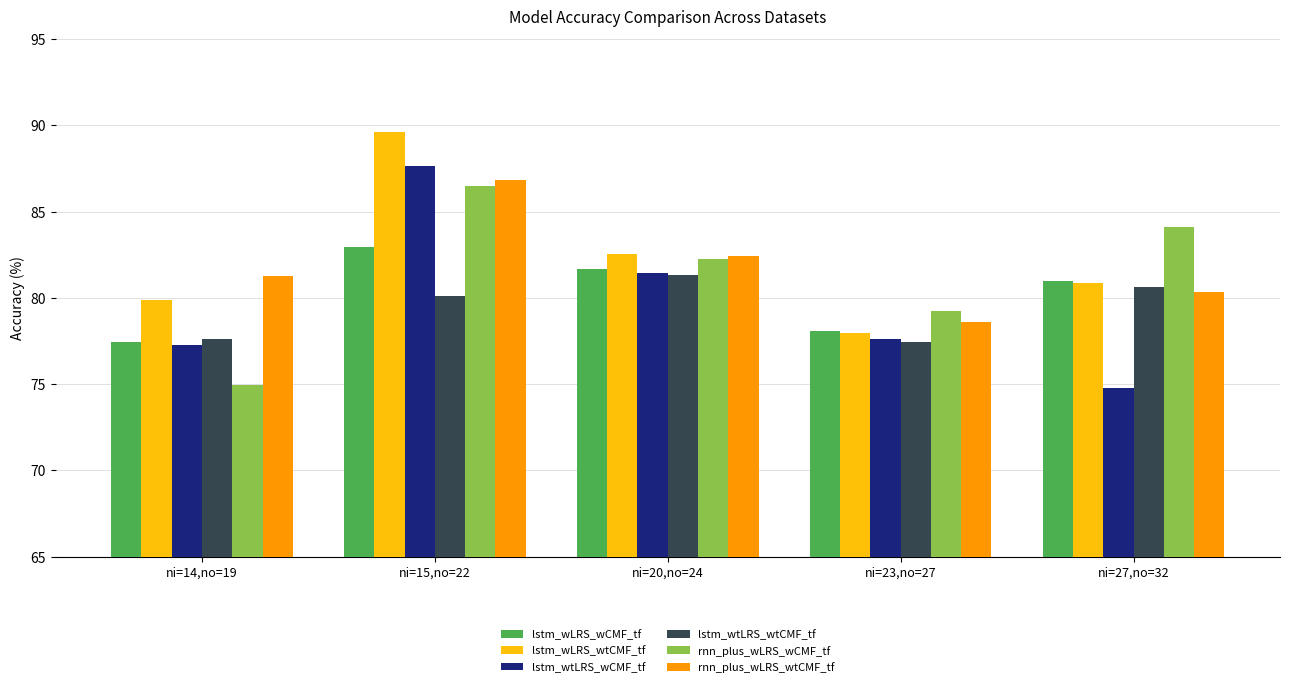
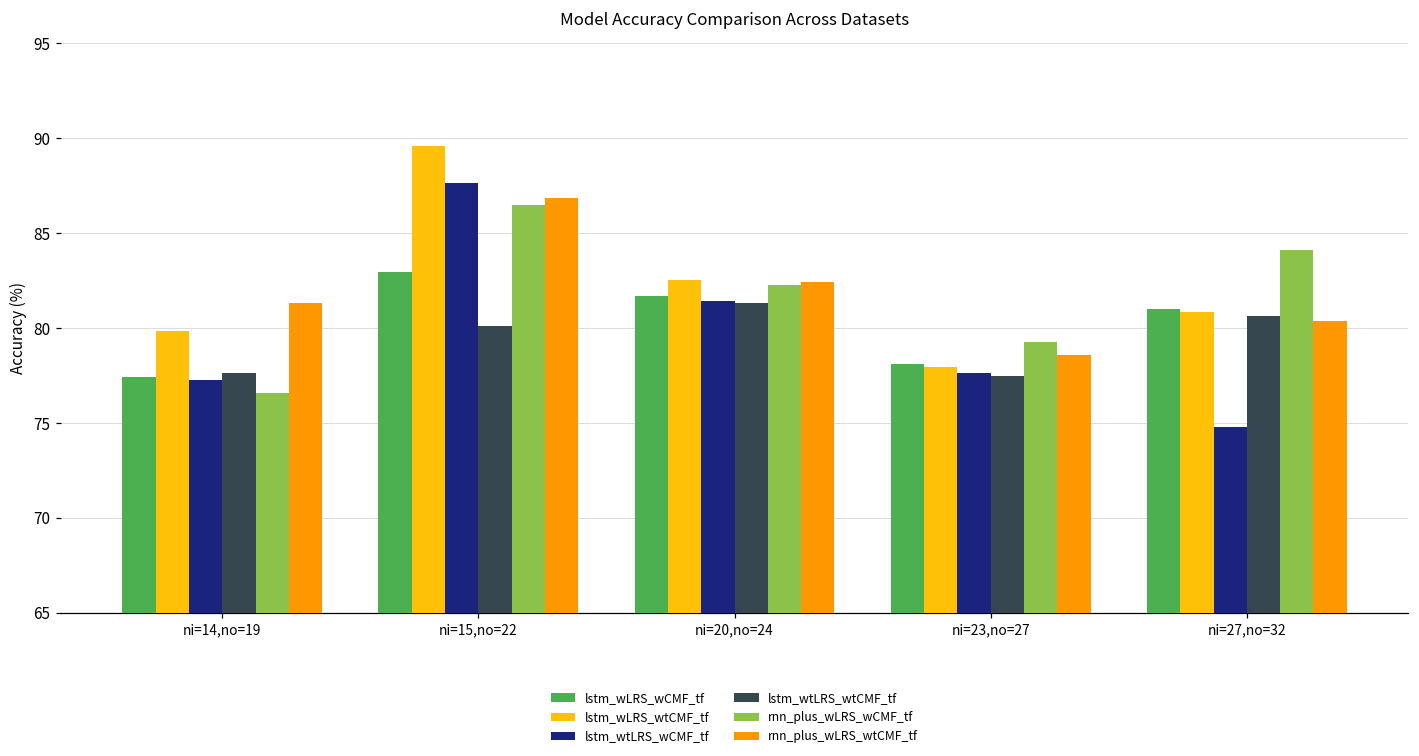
rnn_plus_wLRS_wCMF_tf, ni=14,no=19: 75.0 -> 76.6
